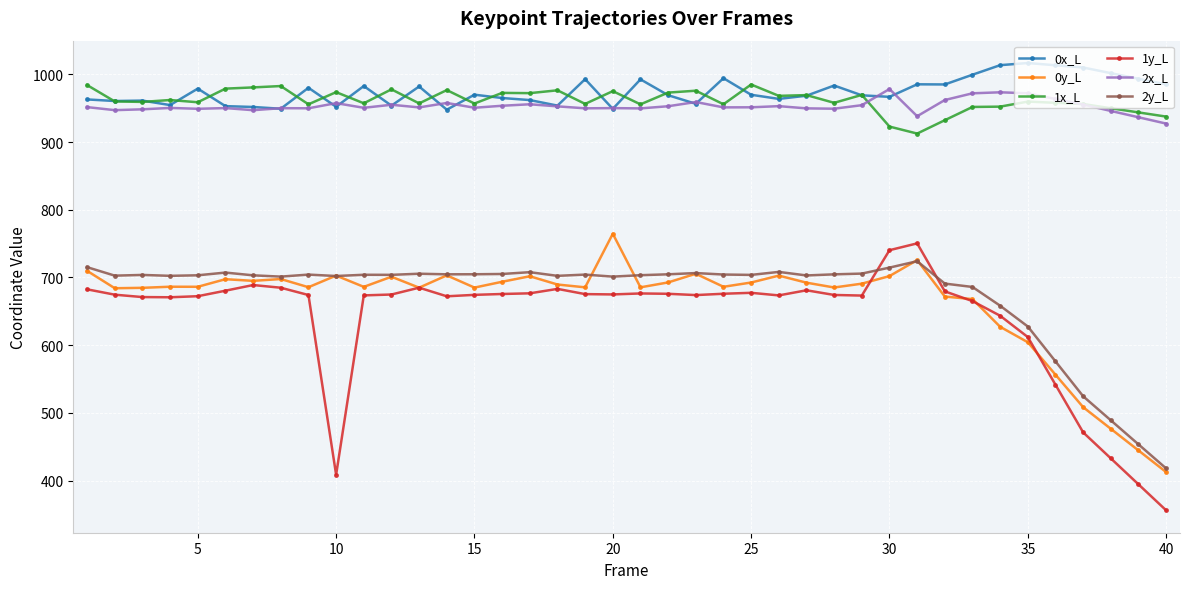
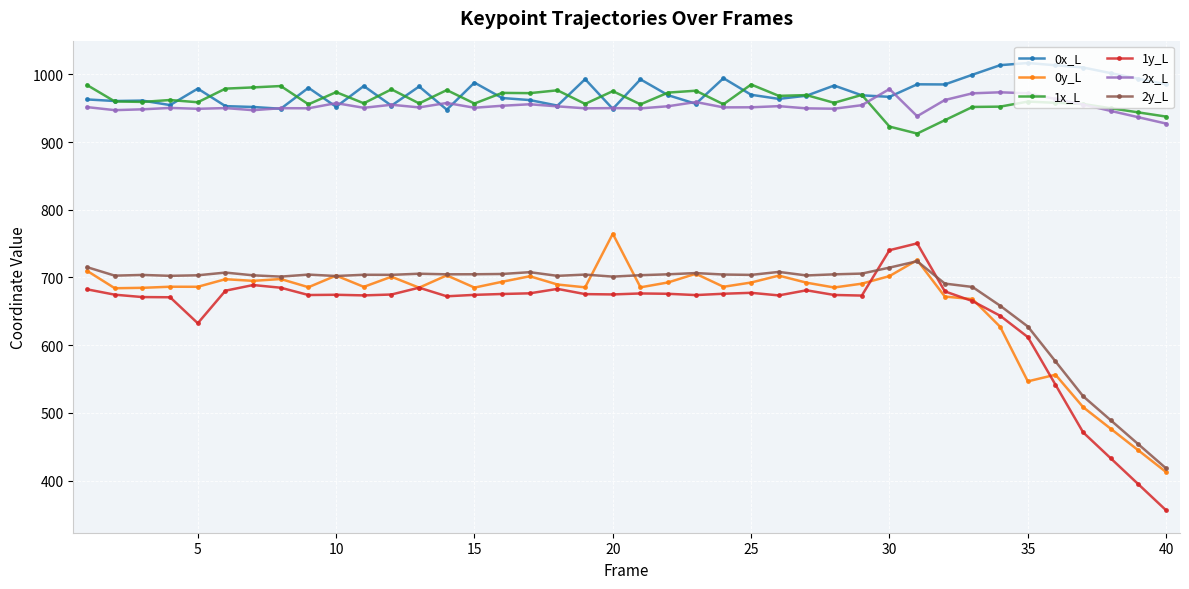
1y_L, 5: 670 -> 630
1y_L, 10: 410 -> 670
0x_L, 15: 970 -> 990
0y_L, 35: 600 -> 550
